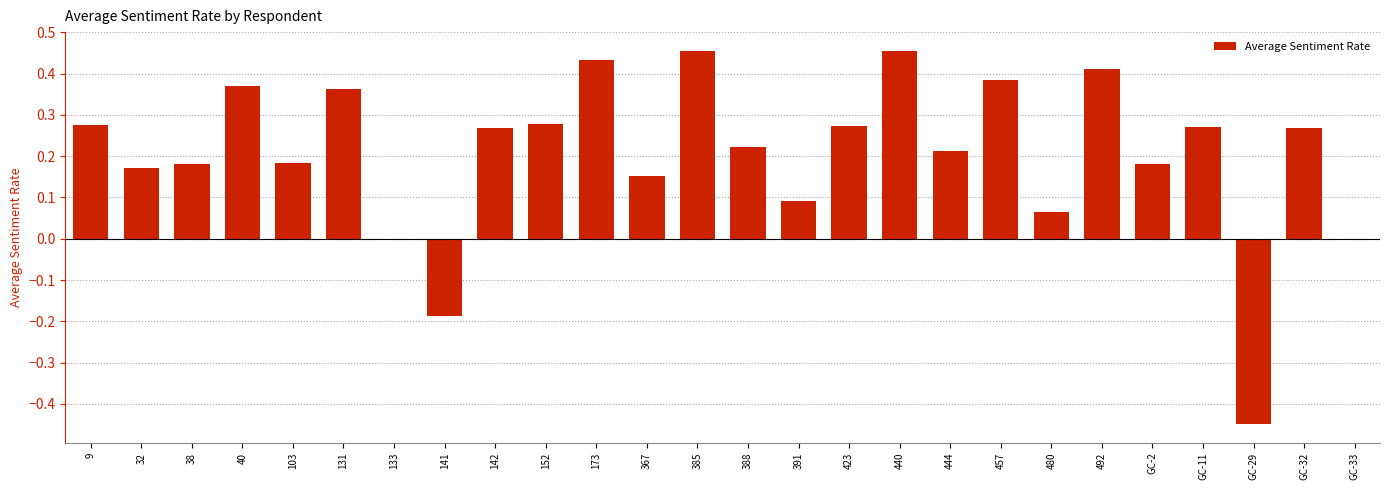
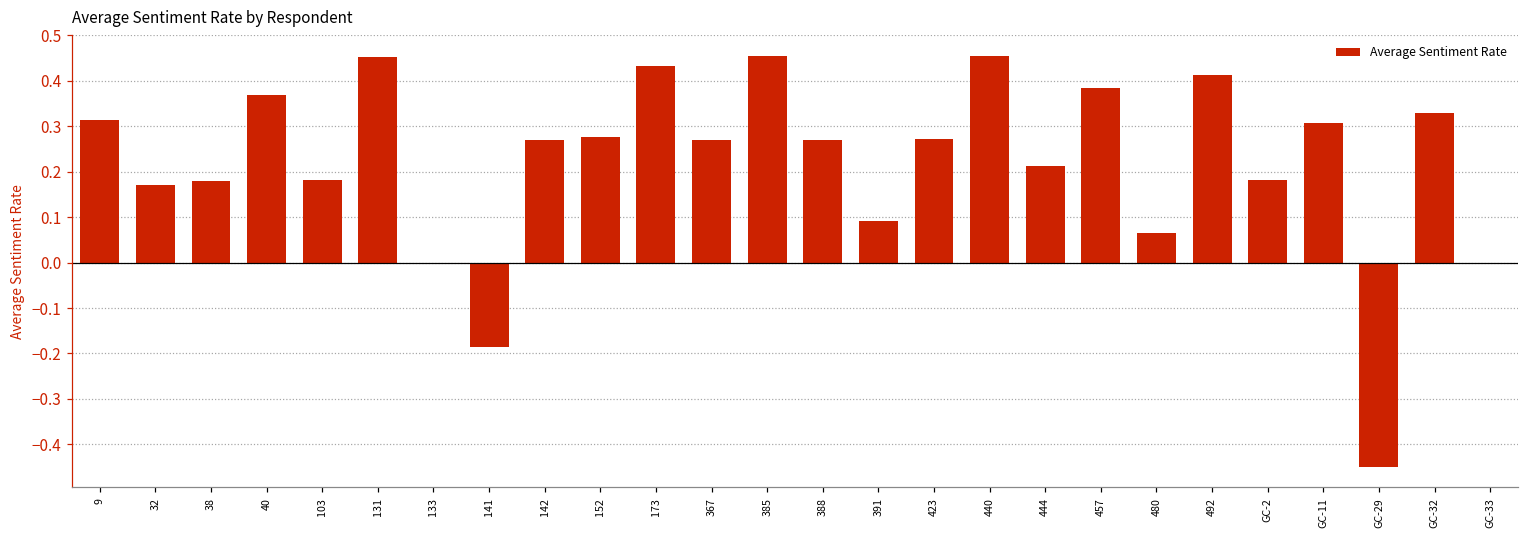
9: 0.27 -> 0.31
131: 0.36 -> 0.45
367: 0.15 -> 0.27
388: 0.22 -> 0.27
GC-11: 0.27 -> 0.31
GC-32: 0.27 -> 0.33
